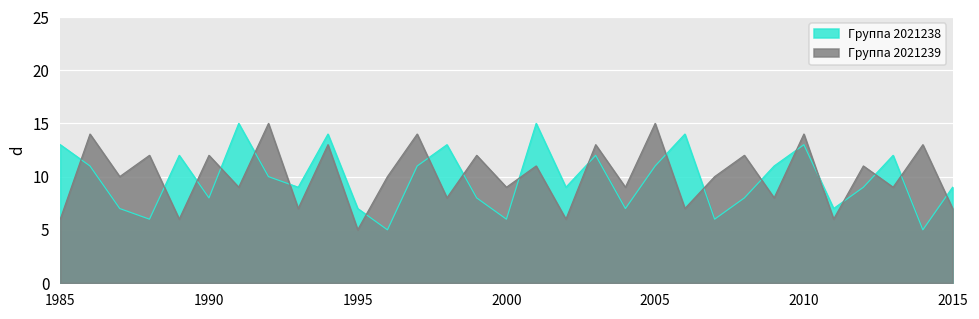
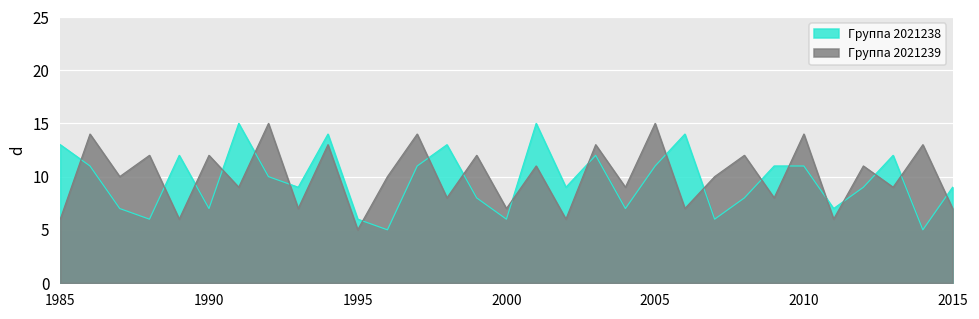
Группа 2021238, 1990: 8 -> 7
Группа 2021238, 1995: 7 -> 6
Группа 2021239, 2000: 9 -> 7
Группа 2021238, 2010: 13 -> 11
